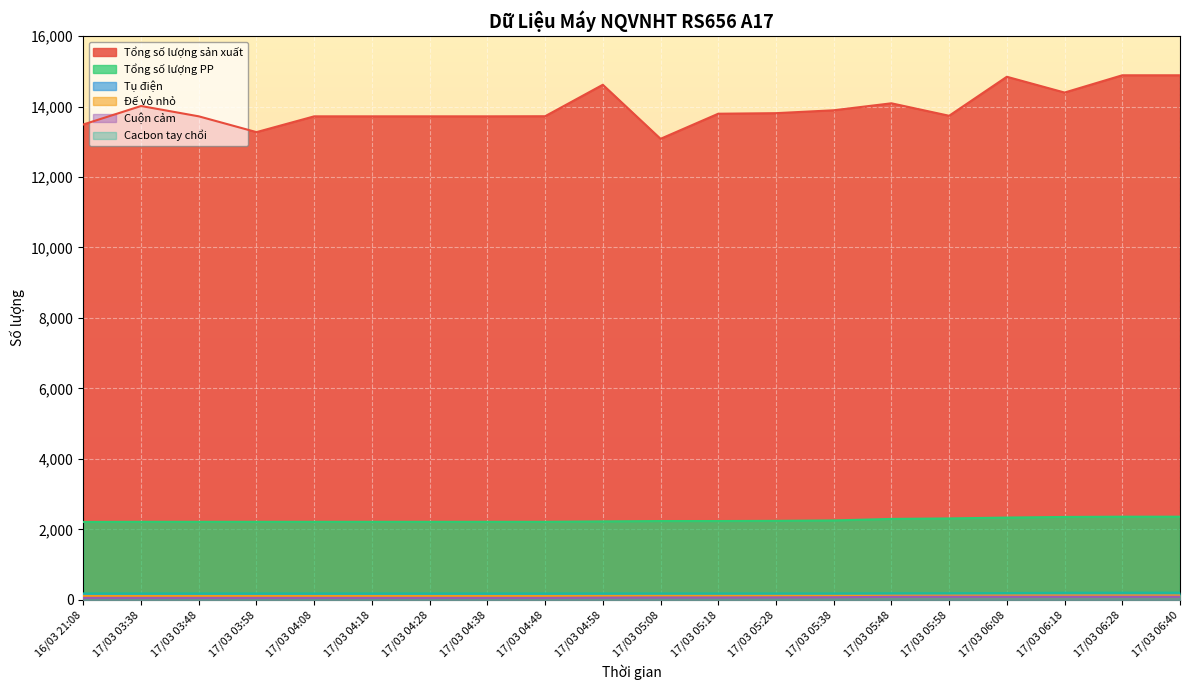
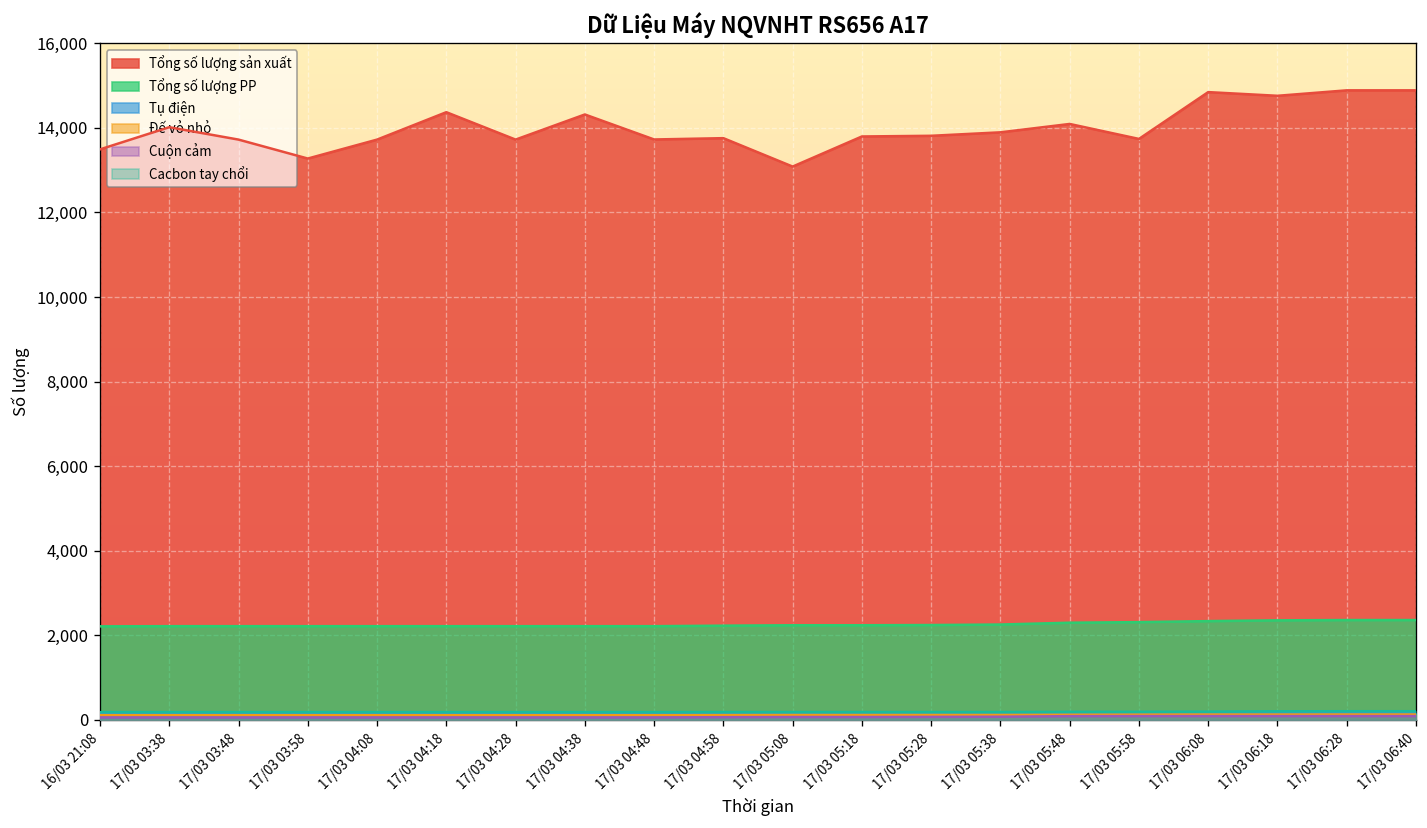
Tổng số lượng sản xuất, 17/03 04:18: 13,700 -> 14,400
Tổng số lượng sản xuất, 17/03 04:38: 13,700 -> 14,300
Tổng số lượng sản xuất, 17/03 04:58: 14,600 -> 13,800
Tổng số lượng sản xuất, 17/03 06:18: 14,400 -> 14,800
